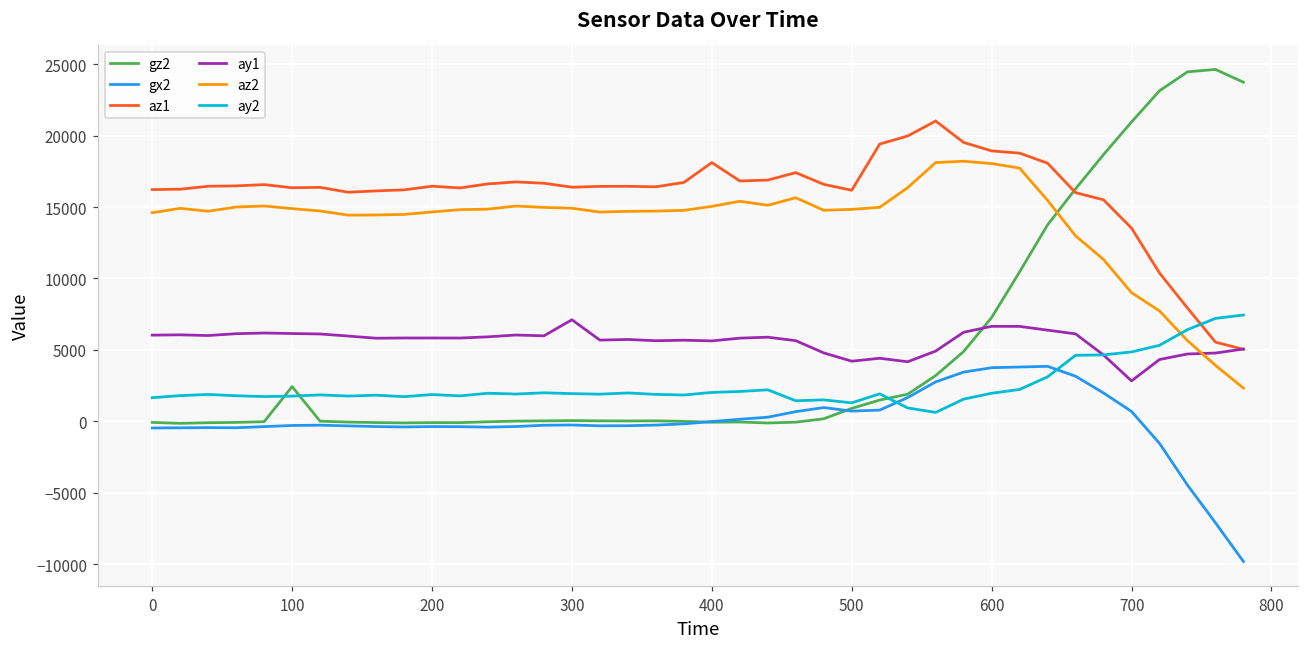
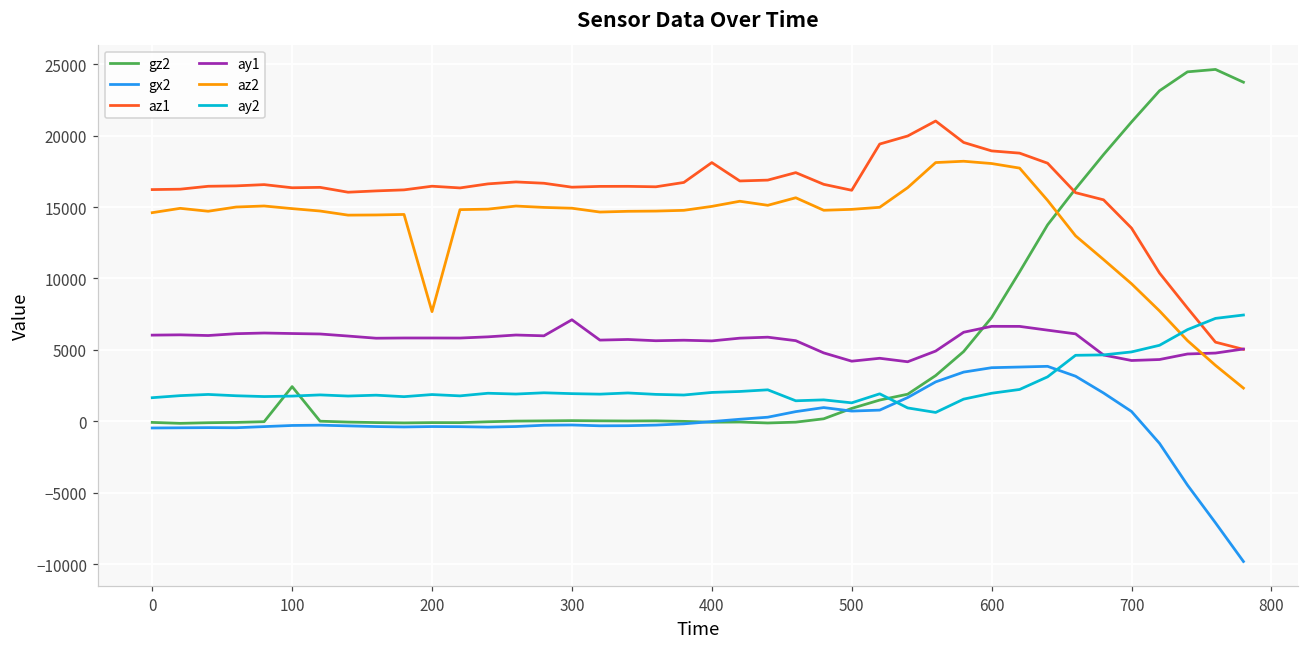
az2, 200: 14700 -> 7700
ay1, 700: 2800 -> 4300
az2, 700: 9000 -> 9600
